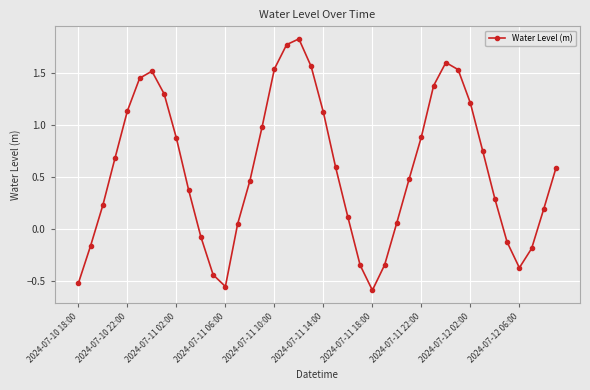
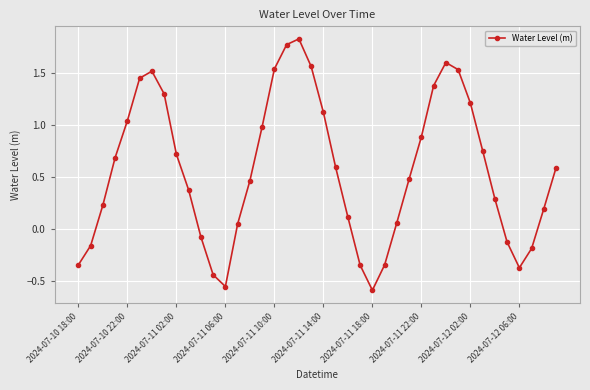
2024-07-10 18:00: -0.52 -> -0.34
2024-07-10 22:00: 1.14 -> 1.04
2024-07-11 02:00: 0.88 -> 0.72
